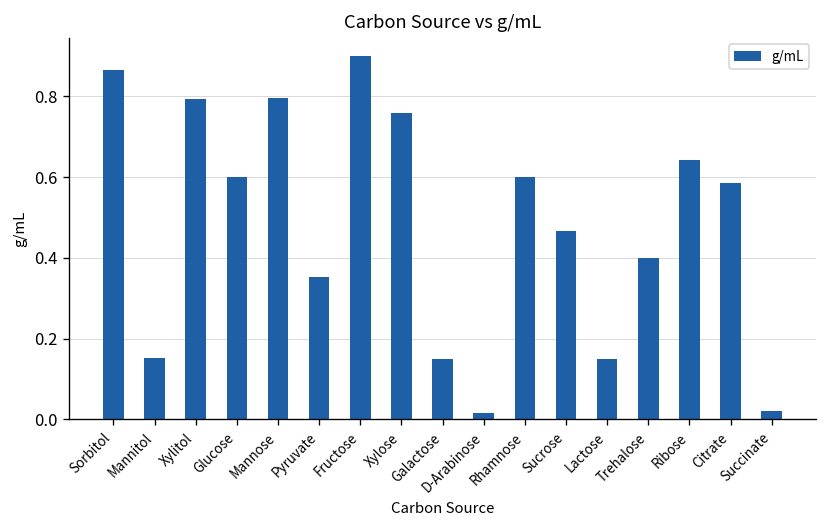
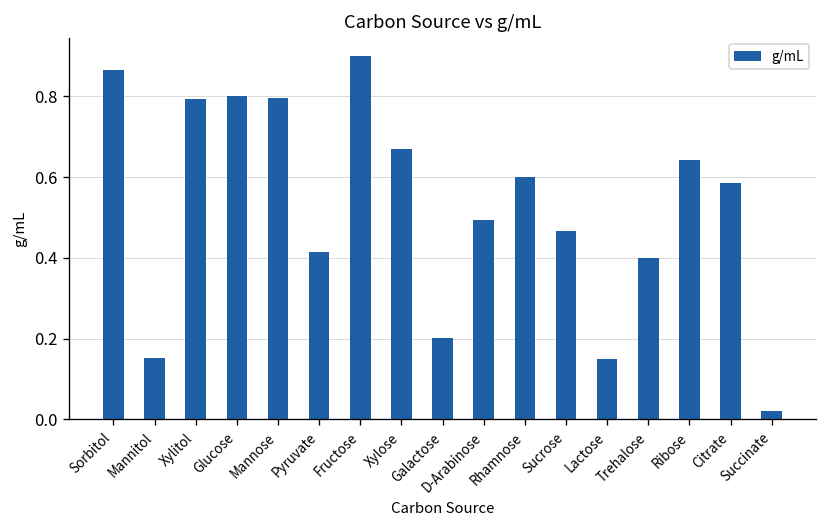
Glucose: 0.6 -> 0.8
Pyruvate: 0.35 -> 0.41
Xylose: 0.76 -> 0.67
Galactose: 0.15 -> 0.20
D-Arabinose: 0.02 -> 0.49
